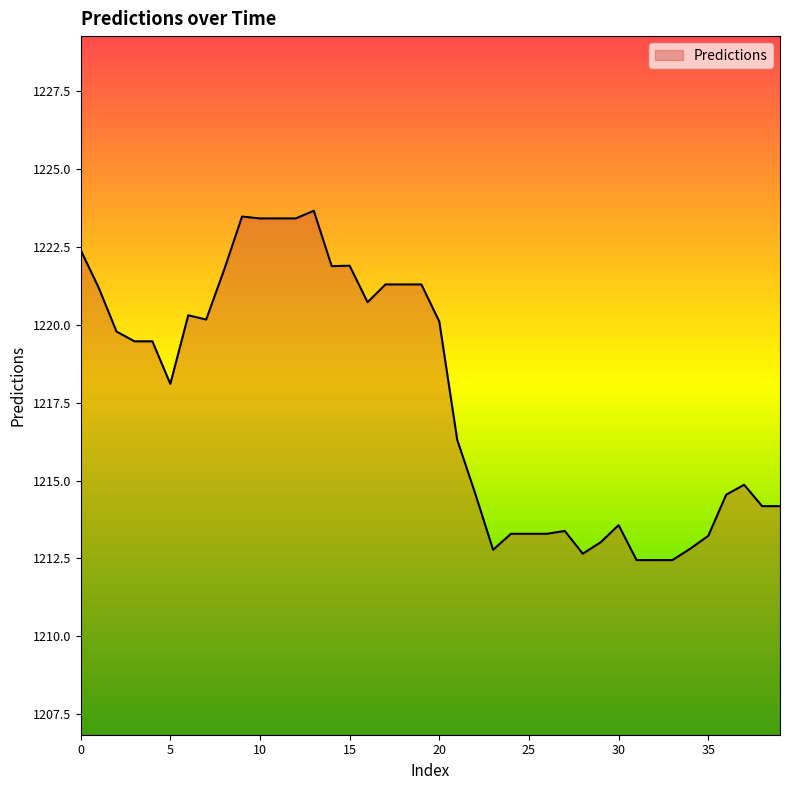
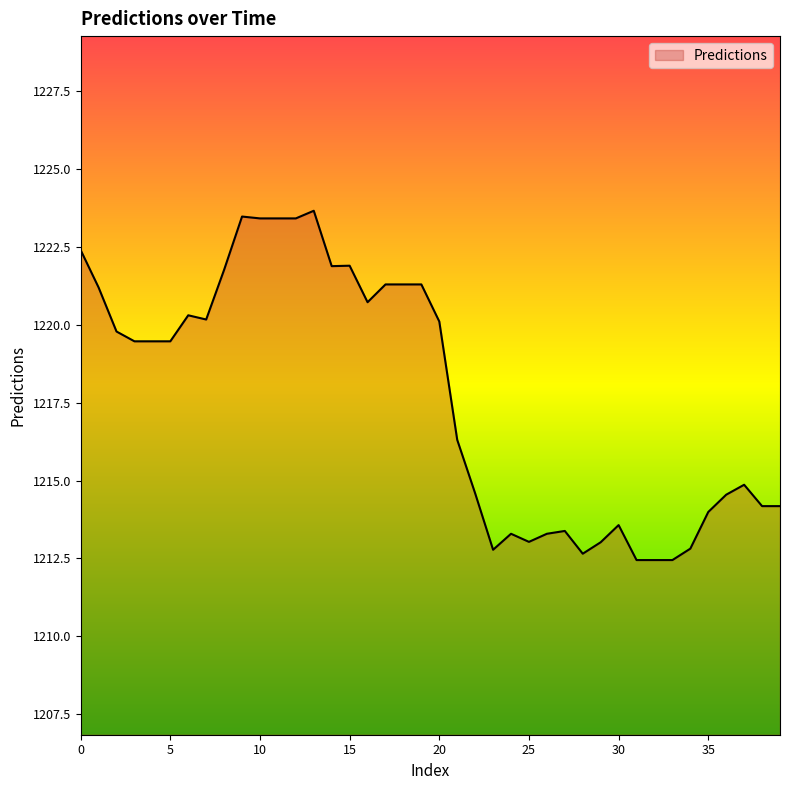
5: 1218.1 -> 1219.5
25: 1213.3 -> 1213.0
35: 1213.2 -> 1214.0
